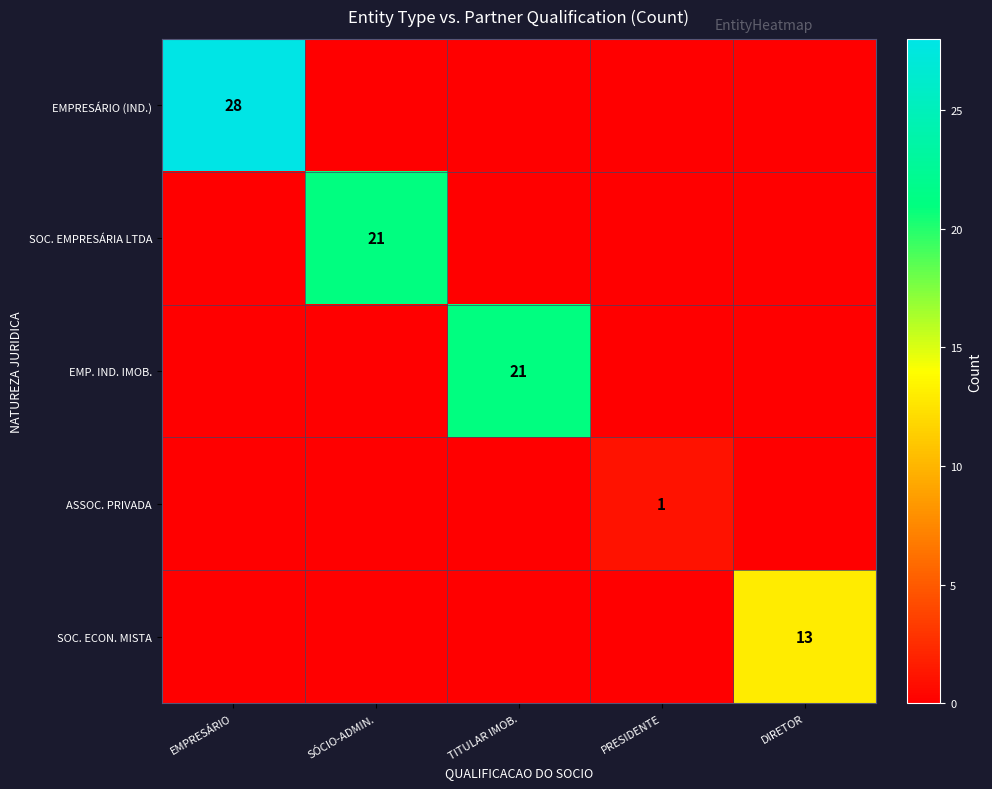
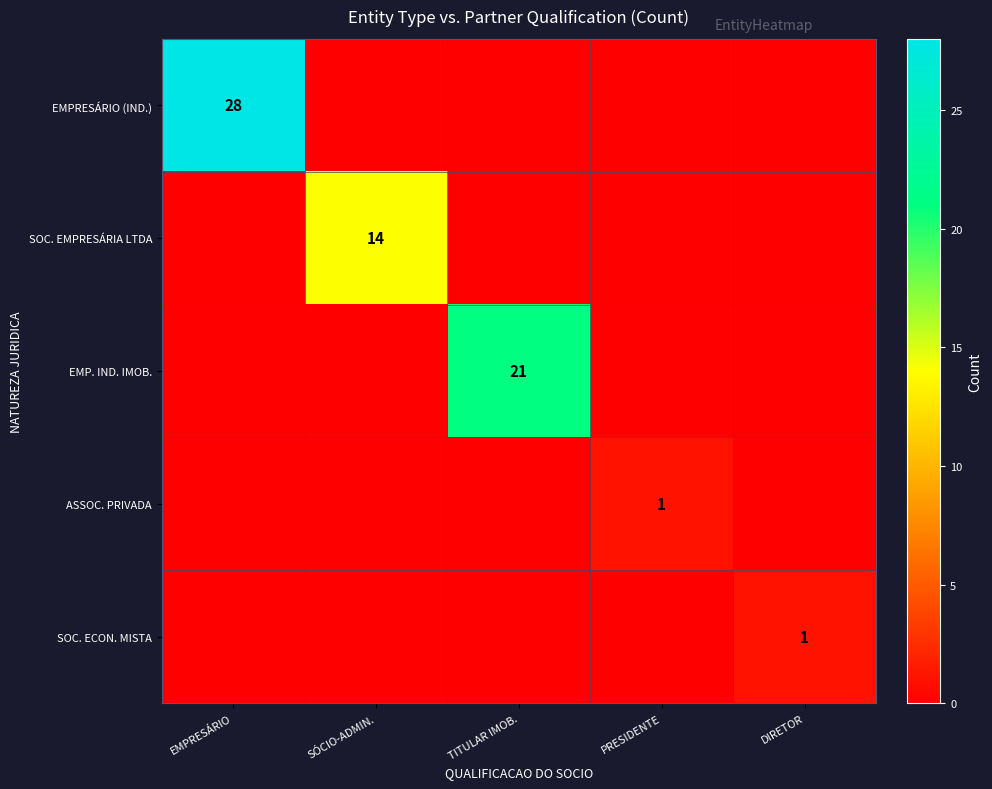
SOC. EMPRESÁRIA LTDA, SÓCIO-ADMIN.: 21 -> 14
SOC. ECON. MISTA, DIRETOR: 13 -> 1
